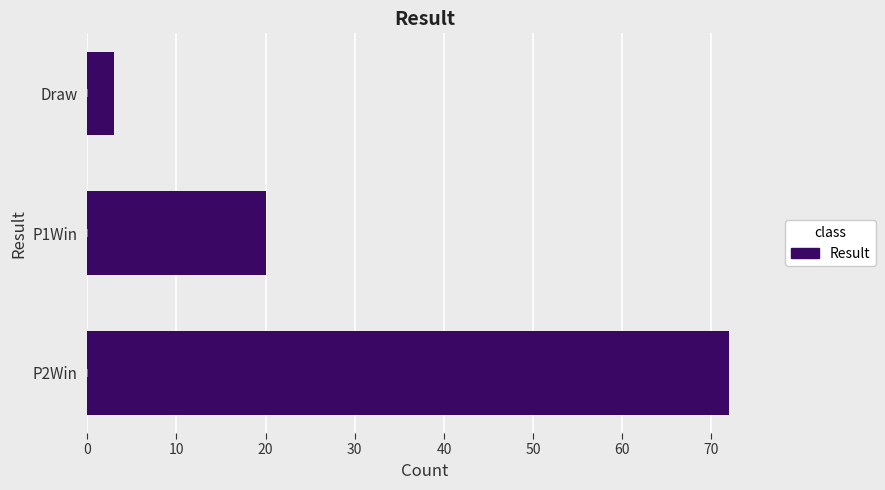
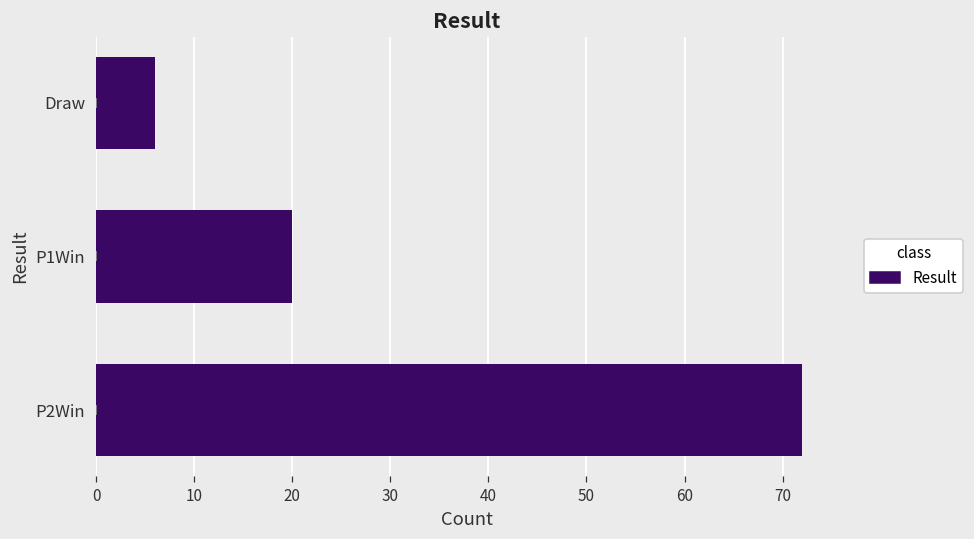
Result, Draw: 3 -> 6
